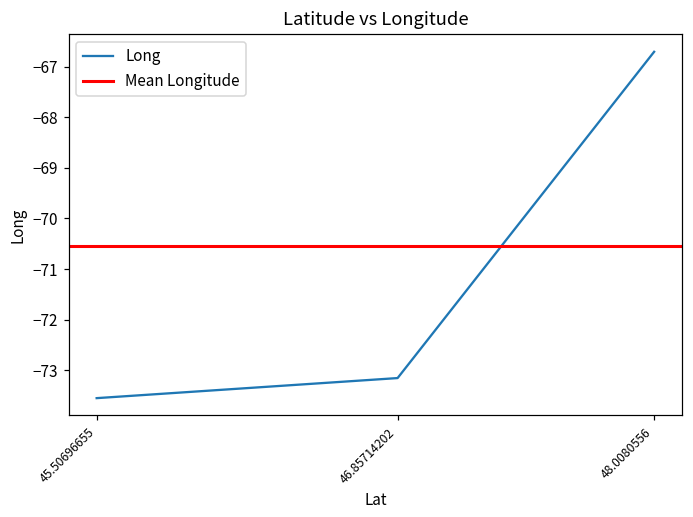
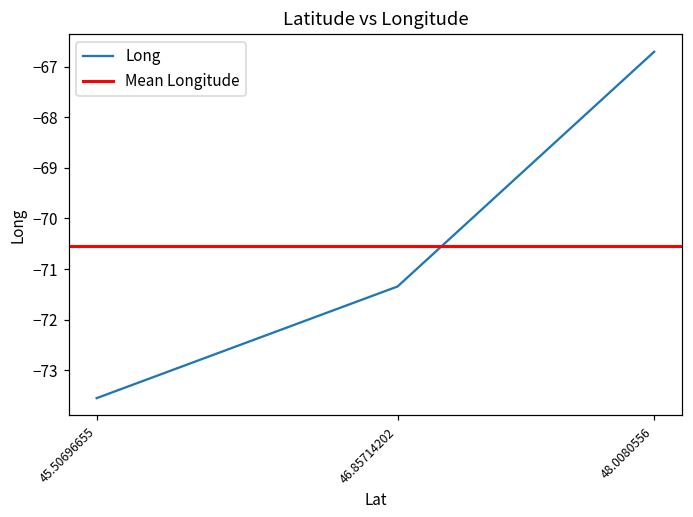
46.85714202: -73.2 -> -71.3
